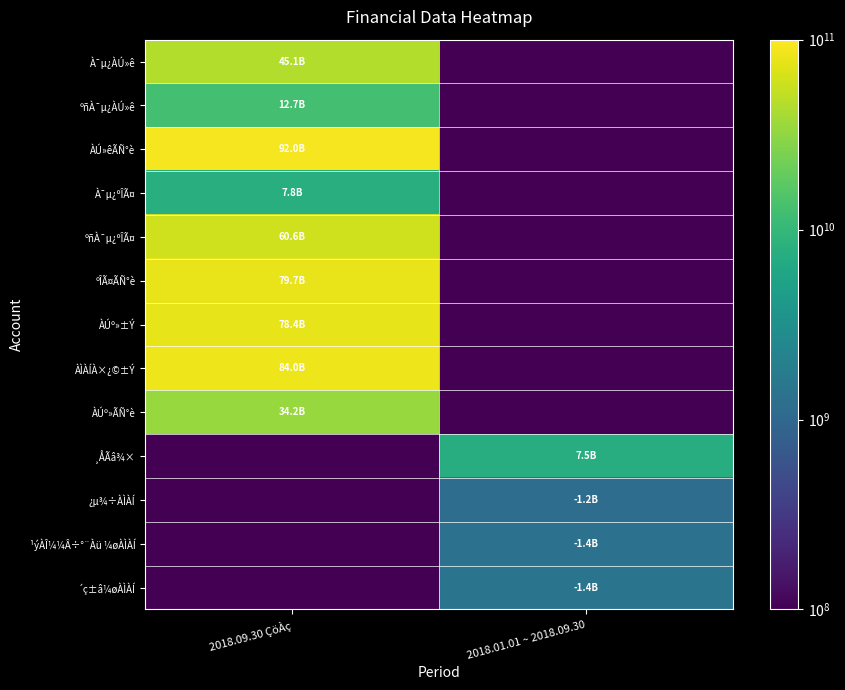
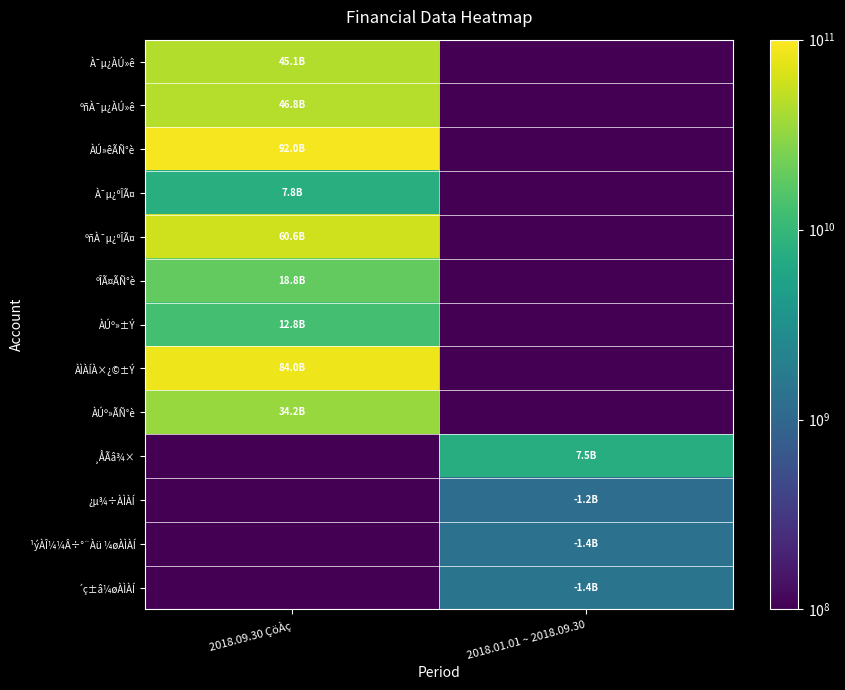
ºñÀ¯µ¿ÀÚ»ê, 2018.09.30 ÇöÀç: 12.7B -> 46.8B
ºÎÃ¤ÃÑ°è, 2018.09.30 ÇöÀç: 79.7B -> 18.8B
ÀÚº»±Ý, 2018.09.30 ÇöÀç: 78.4B -> 12.8B
